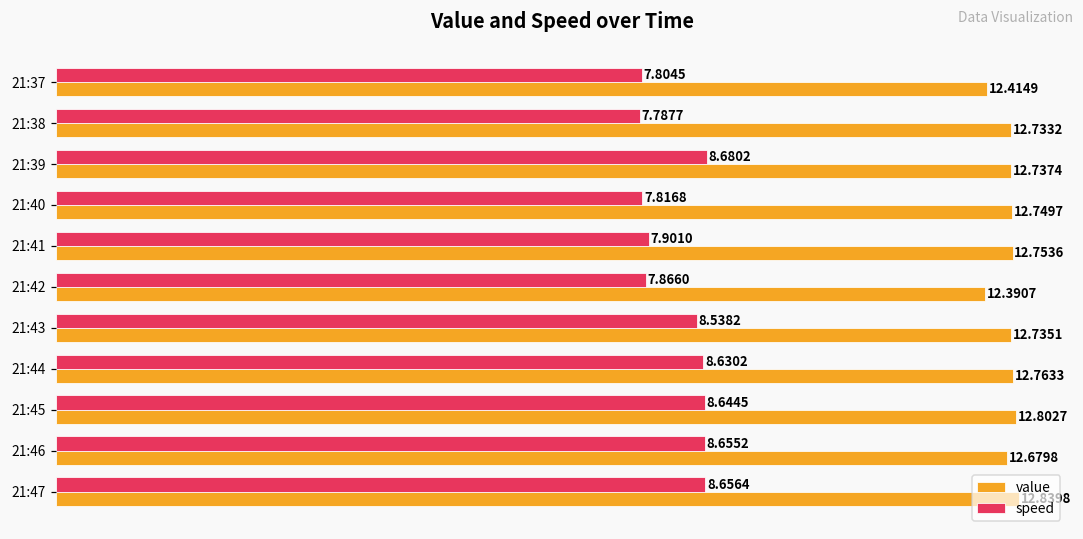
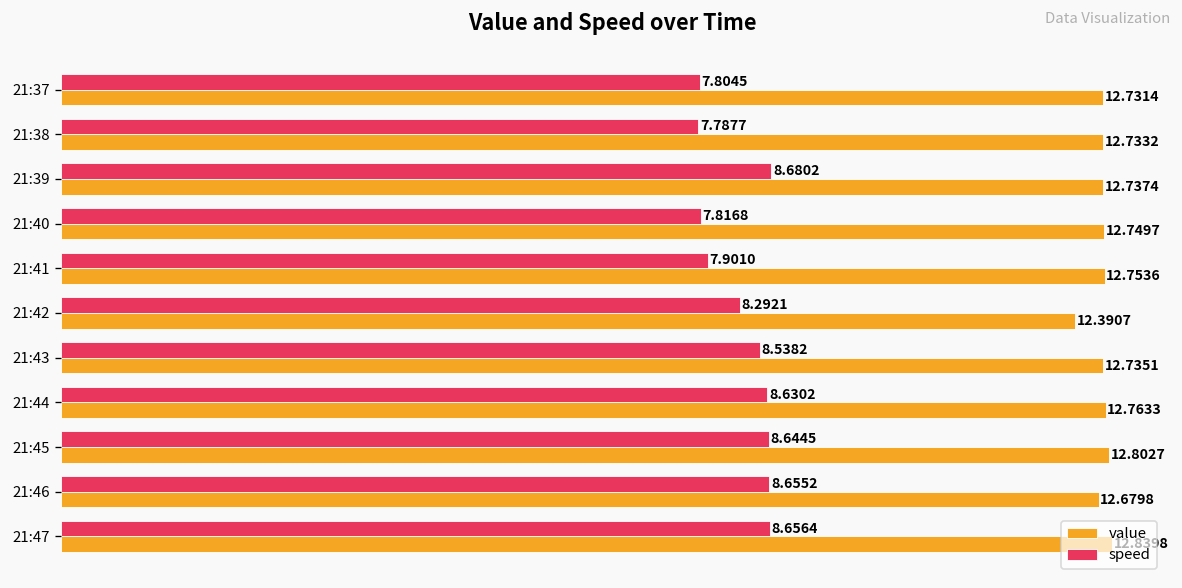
value, 21:37: 12.4149 -> 12.7314
speed, 21:42: 7.8660 -> 8.2921
